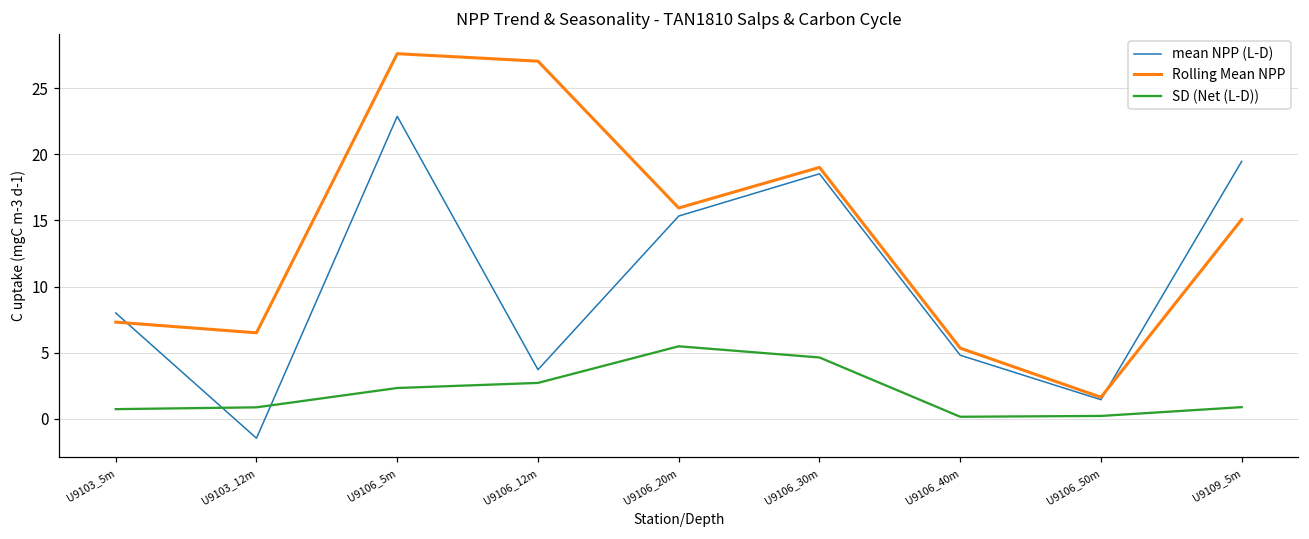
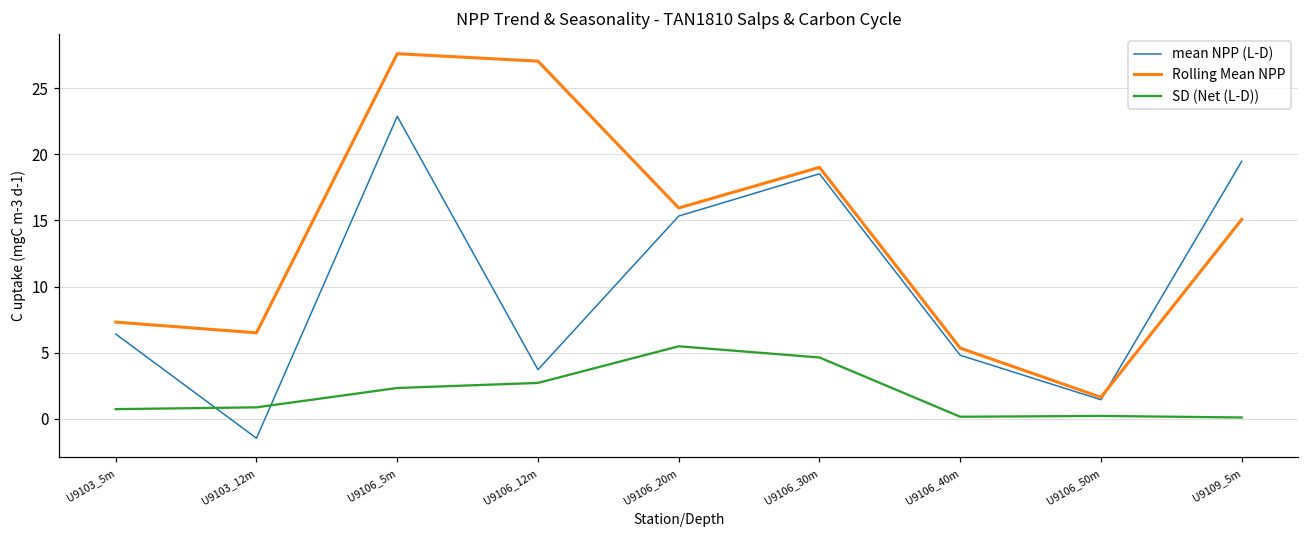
mean NPP (L-D), U9103_5m: 8.0 -> 6.4
SD (Net (L-D)), U9109_5m: 0.9 -> 0.1
